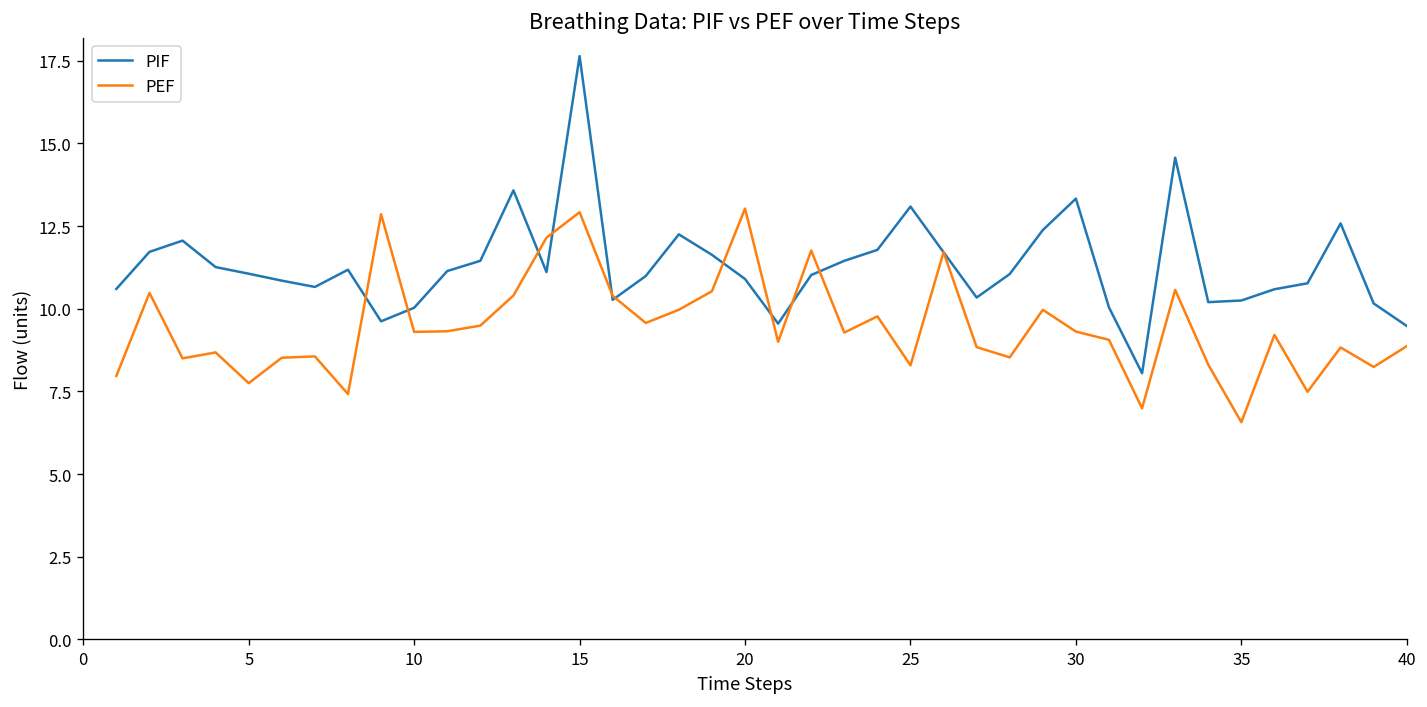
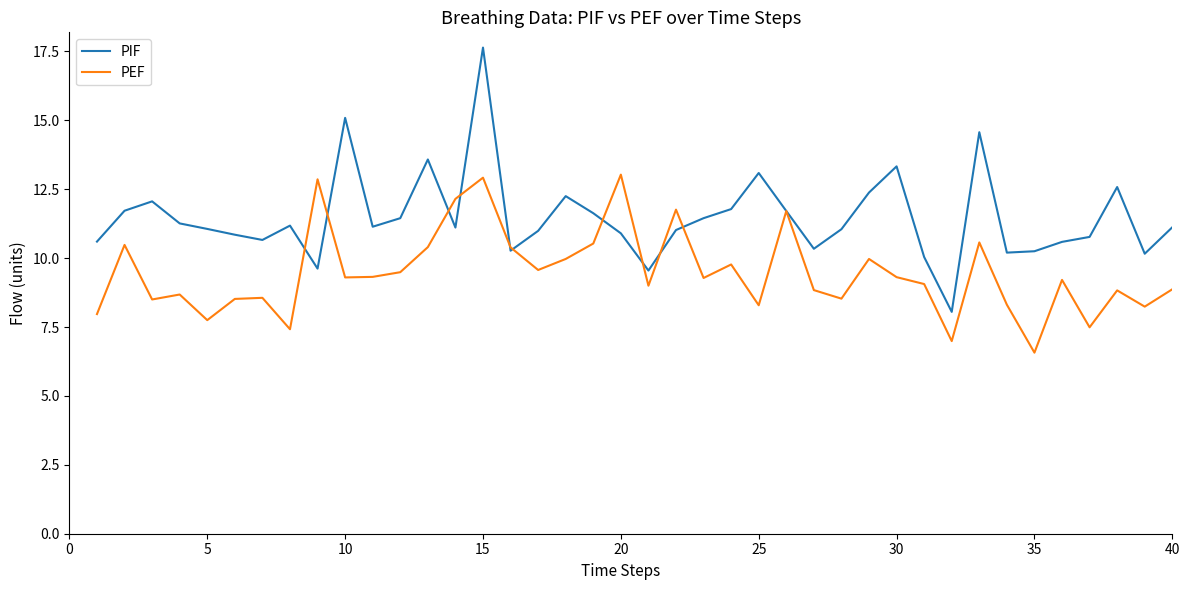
PIF, 10: 10.0 -> 15.1
PIF, 40: 9.5 -> 11.1
